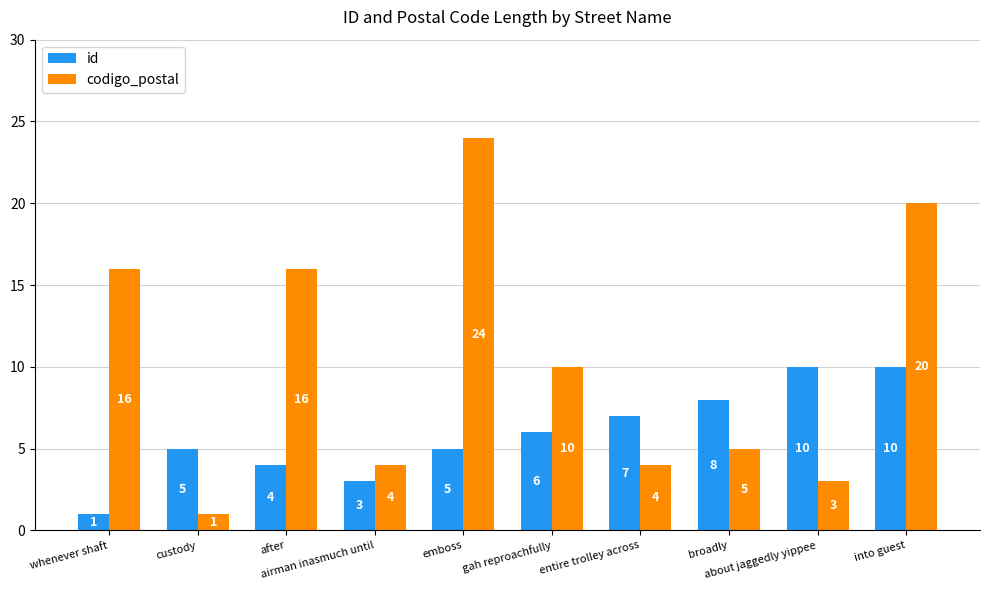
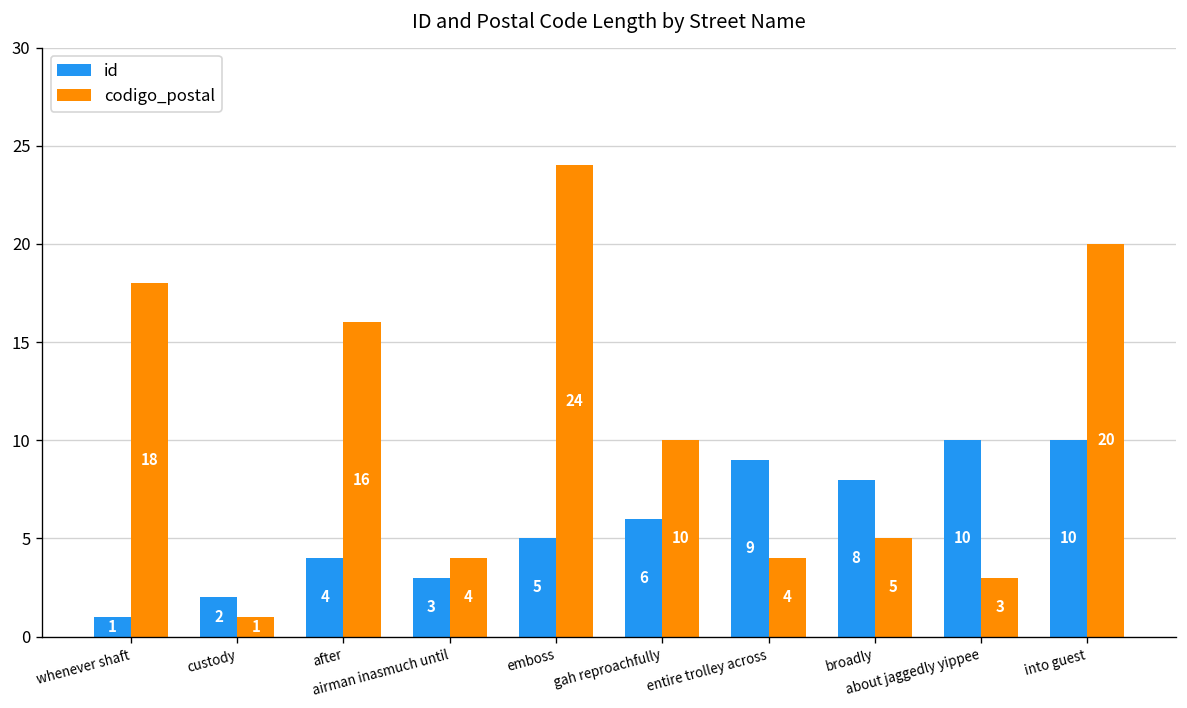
codigo_postal, whenever shaft: 16 -> 18
id, custody: 5 -> 2
id, entire trolley across: 7 -> 9
